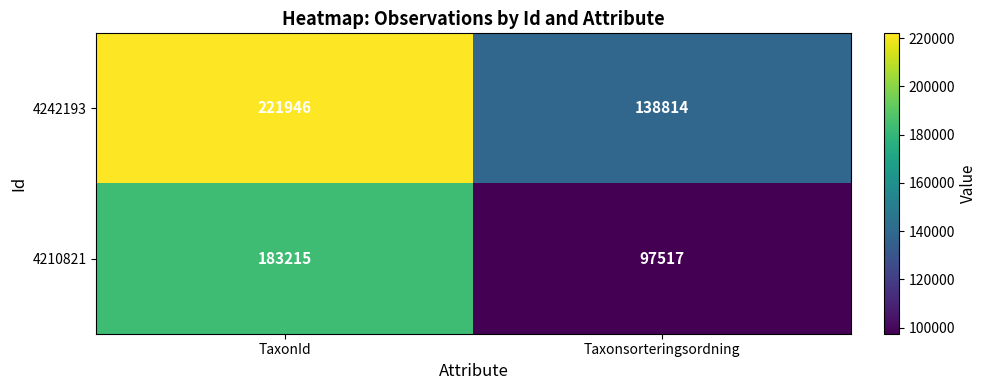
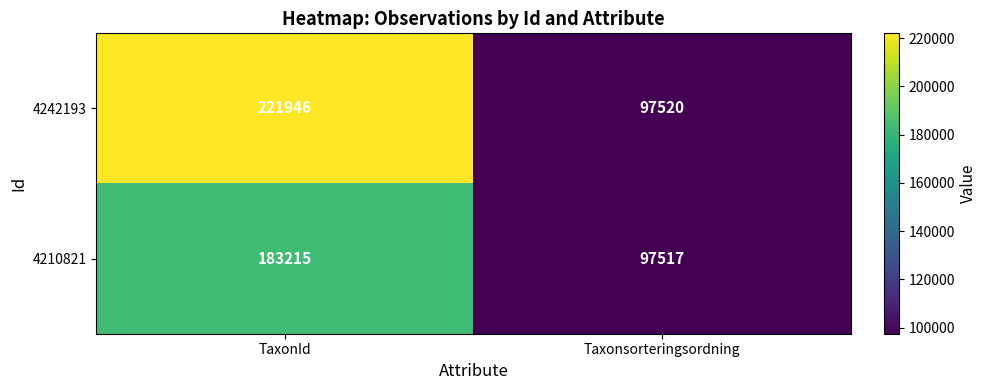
4242193, Taxonsorteringsordning: 138814 -> 97520
